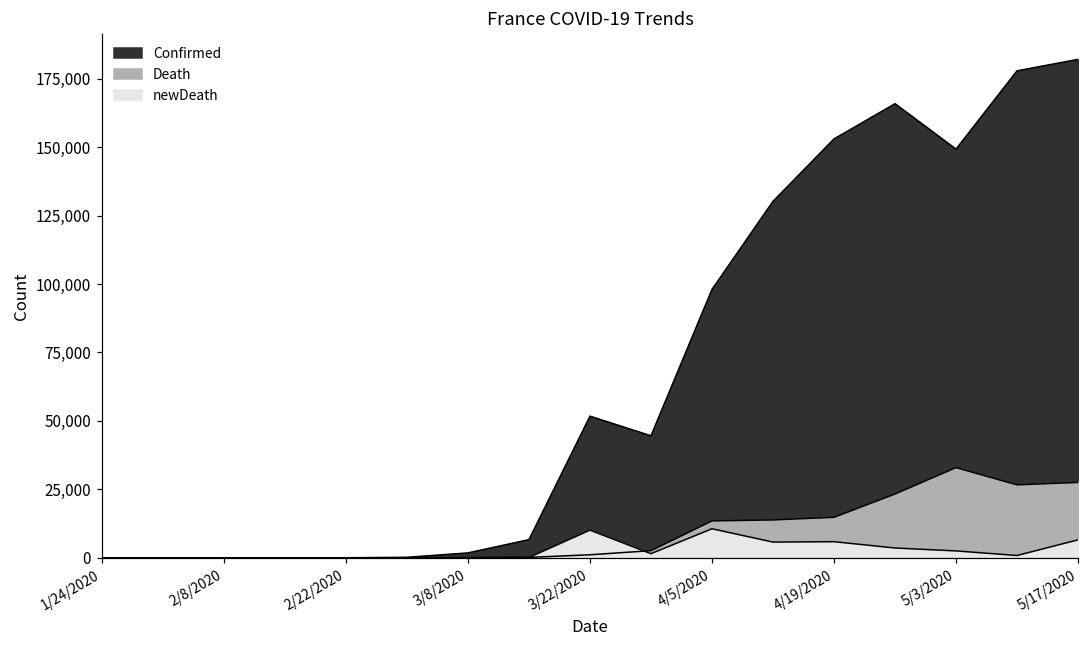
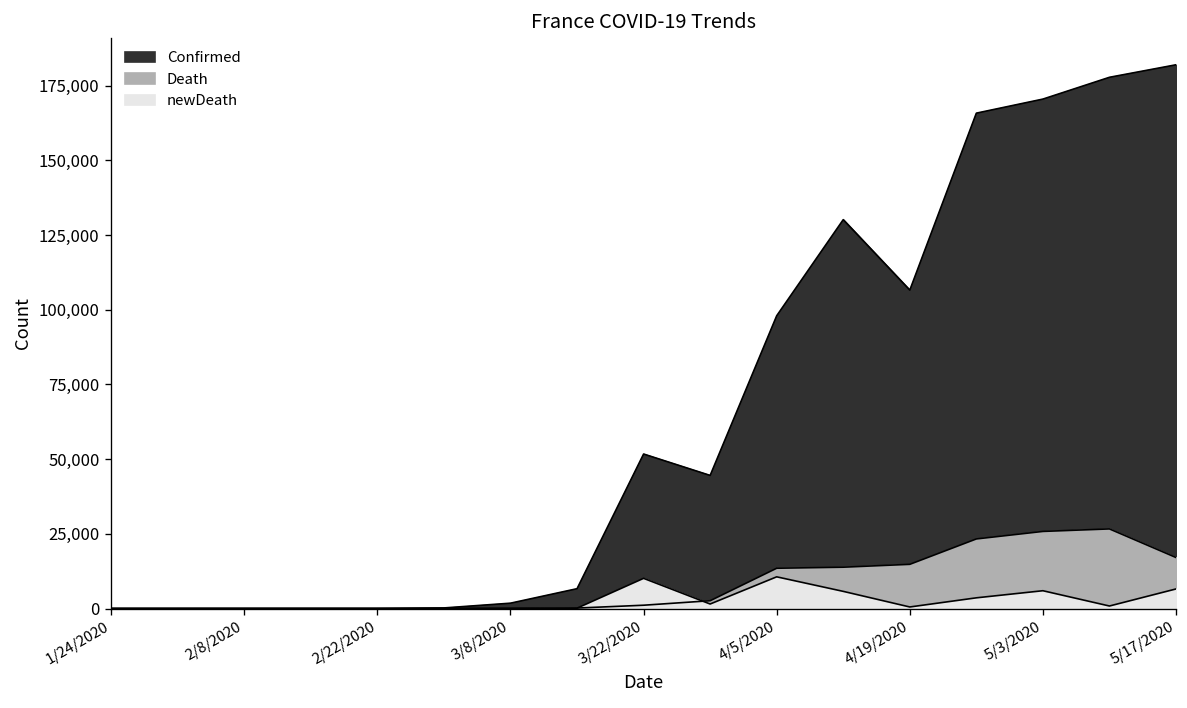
Confirmed, 4/19/2020: 153,000 -> 107,000
newDeath, 4/19/2020: 6,000 -> 1,000
Confirmed, 5/3/2020: 149,000 -> 171,000
Death, 5/3/2020: 33,000 -> 26,000
newDeath, 5/3/2020: 3,000 -> 6,000
Death, 5/17/2020: 28,000 -> 17,000
